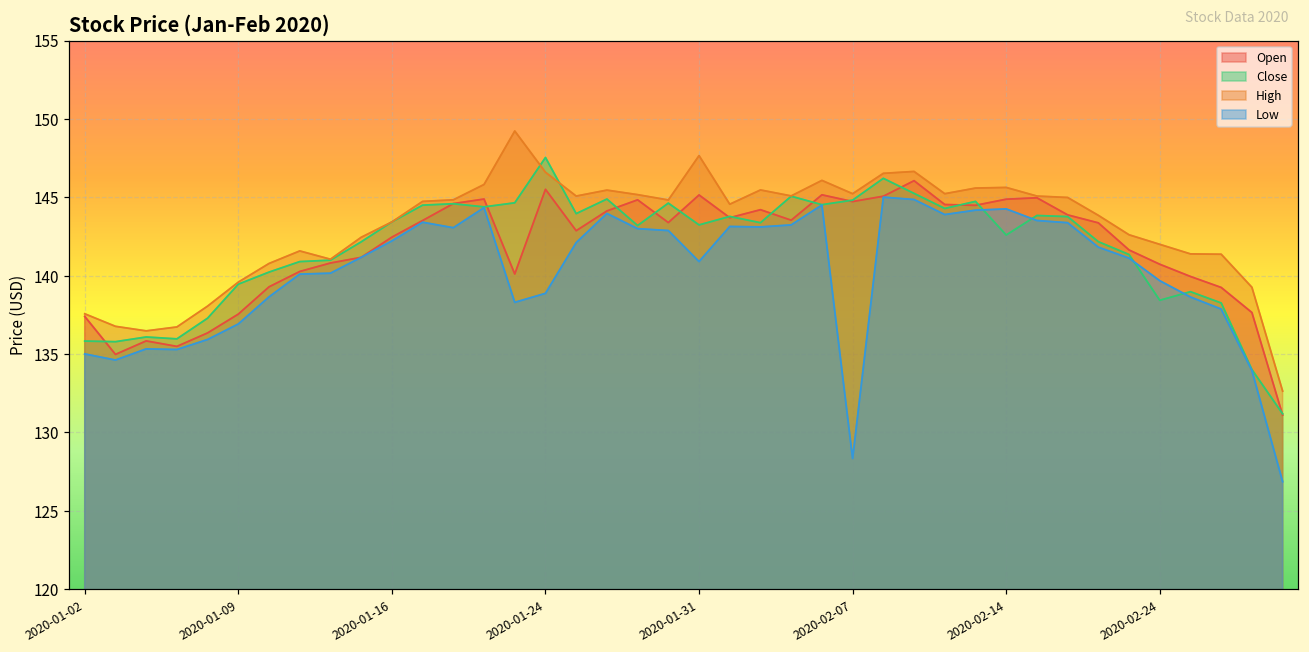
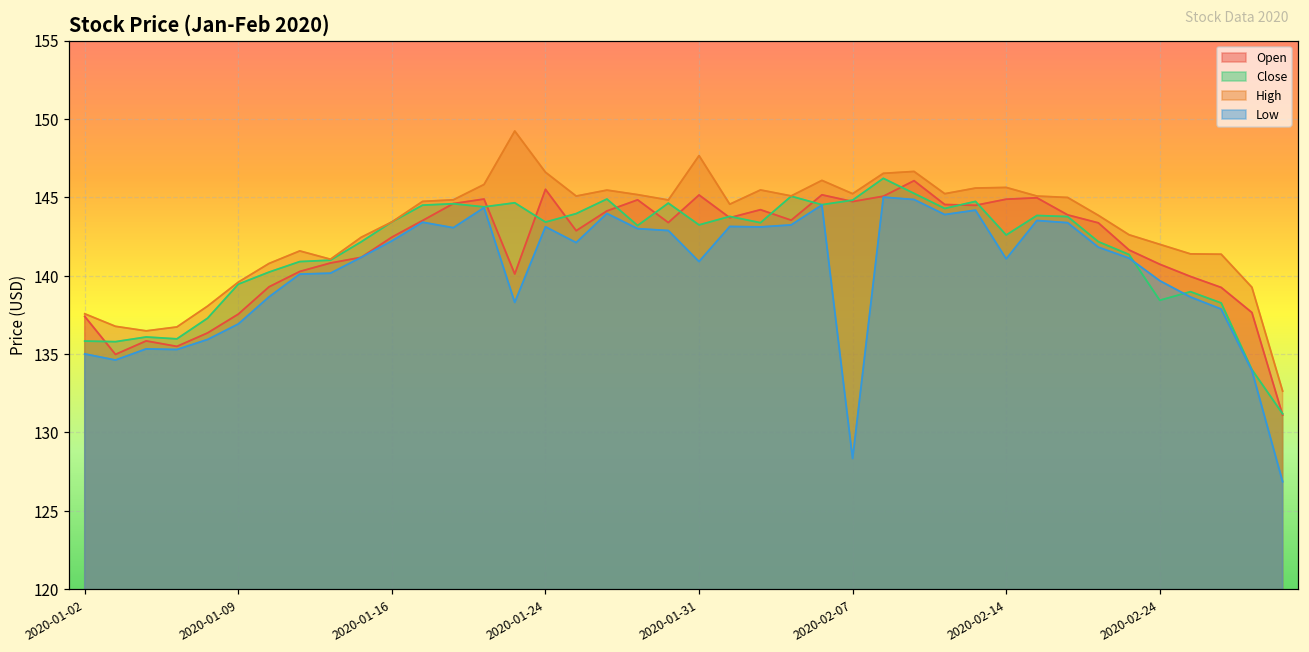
Close, 2020-01-24: 147.5 -> 143.4
Low, 2020-01-24: 138.9 -> 143.1
Low, 2020-02-14: 144.3 -> 141.1
